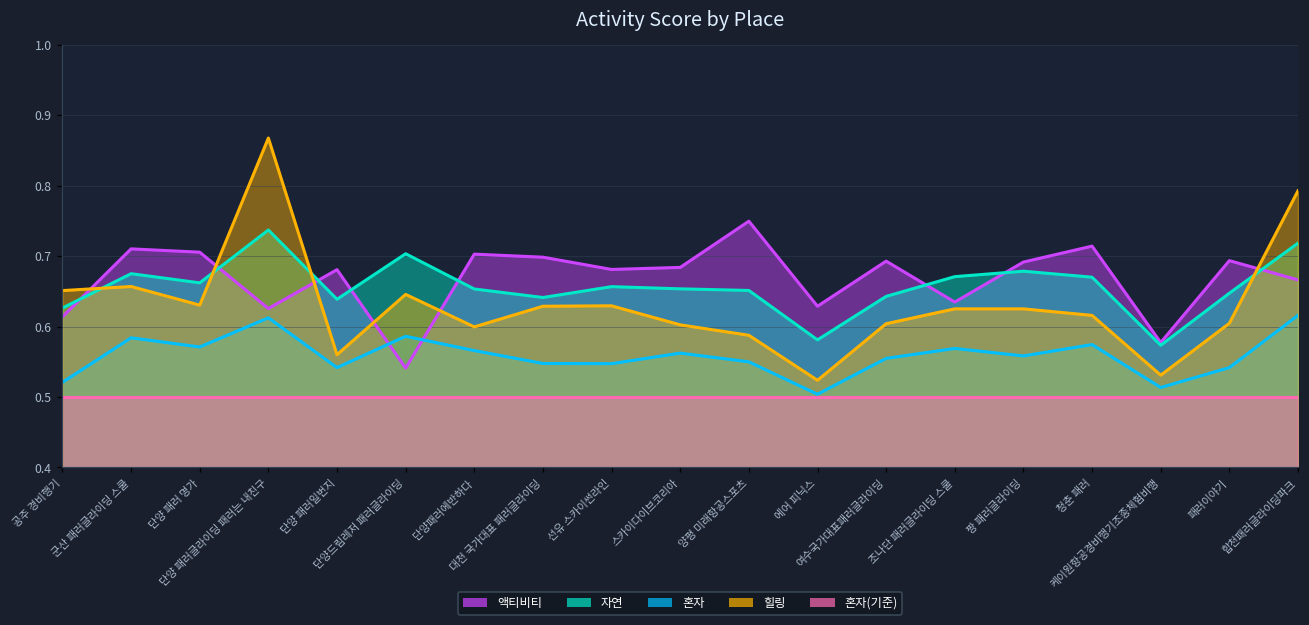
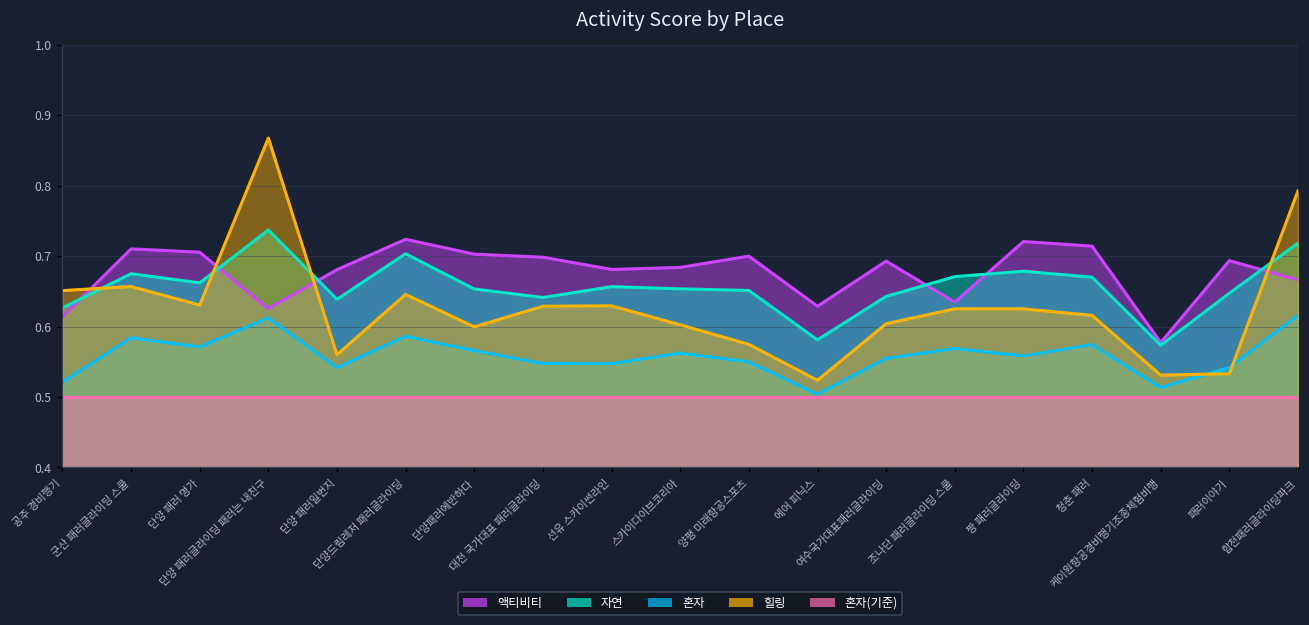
액티비티, 단양드림레저 패러글라이딩: 0.54 -> 0.72
액티비티, 양평 미래항공스포츠: 0.75 -> 0.70
힐링, 양평 미래항공스포츠: 0.59 -> 0.57
액티비티, 짱 패러글라이딩: 0.69 -> 0.72
힐링, 패러이야기: 0.60 -> 0.53
